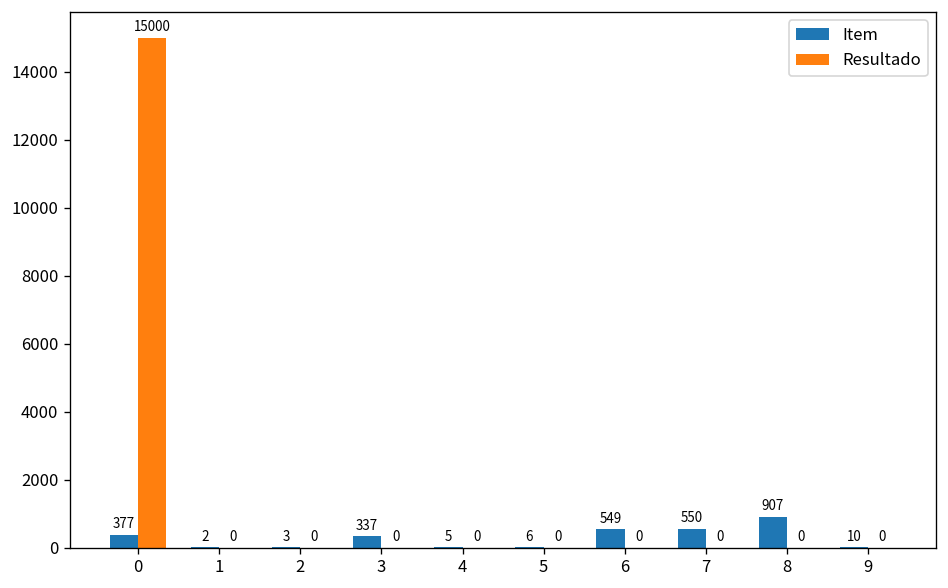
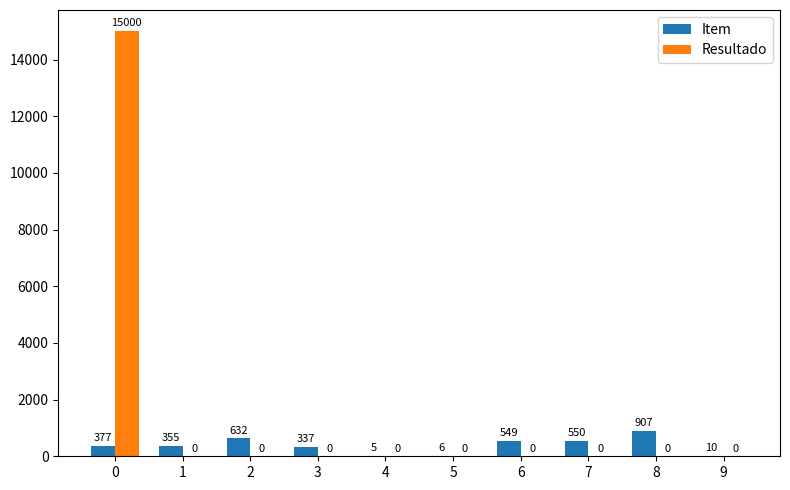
Item, 1: 2 -> 355
Item, 2: 3 -> 632
